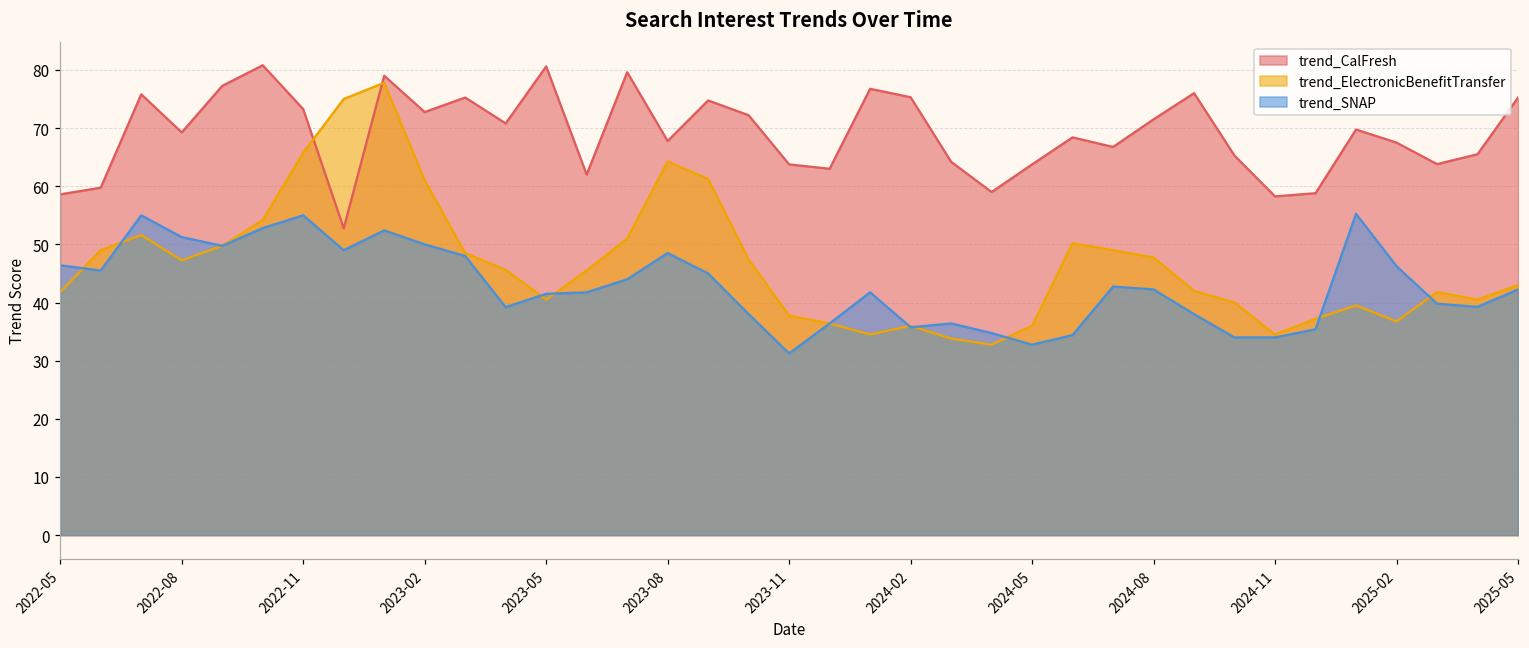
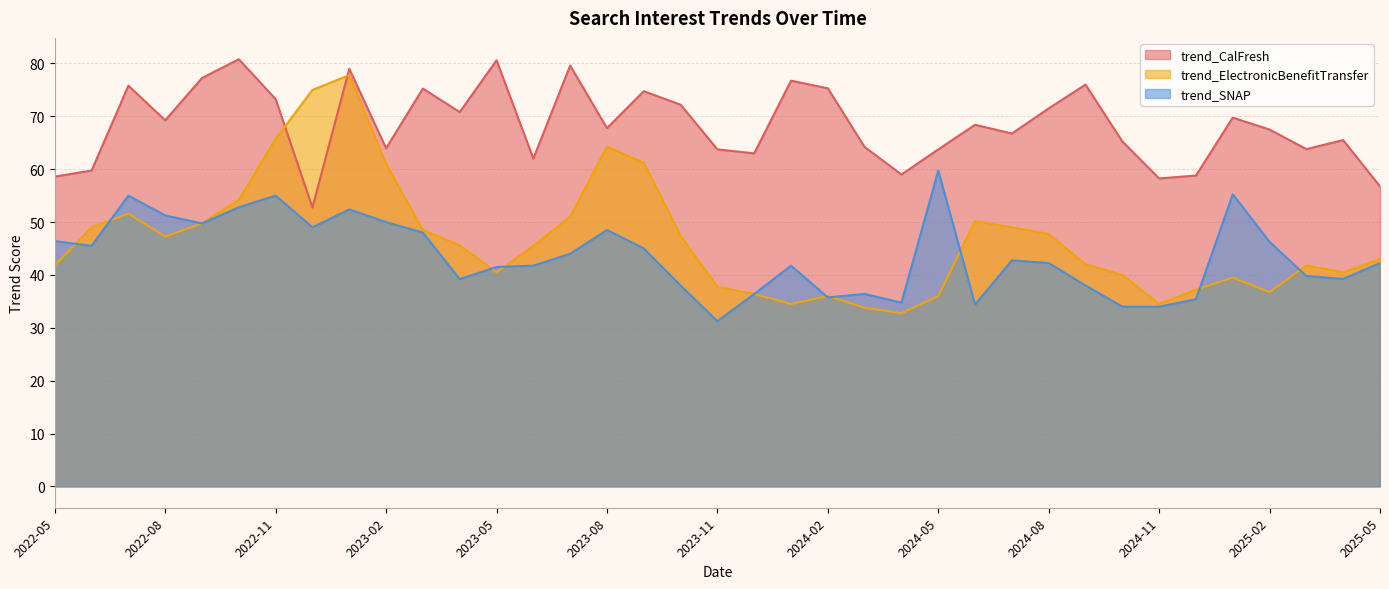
trend_CalFresh, 2023-02: 73 -> 64
trend_SNAP, 2024-05: 33 -> 60
trend_CalFresh, 2025-05: 75 -> 57
